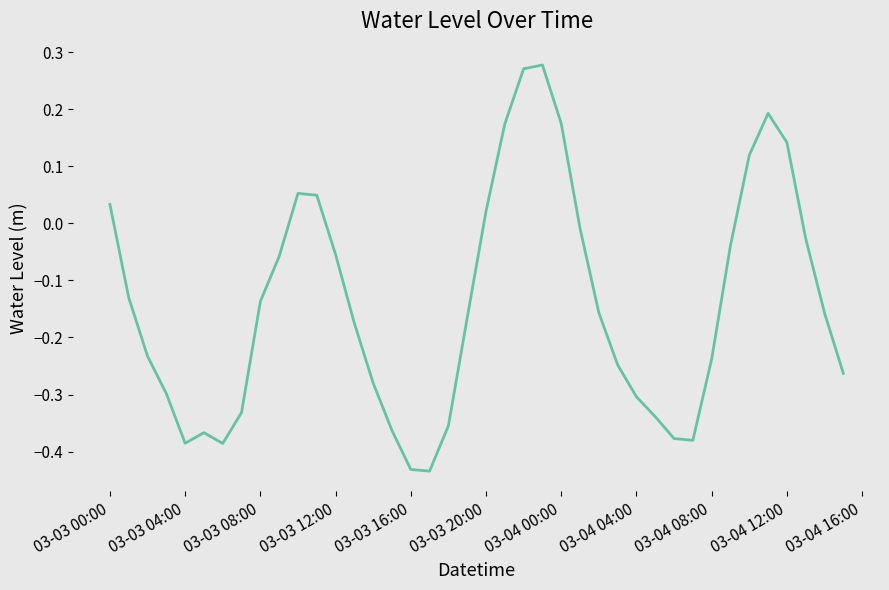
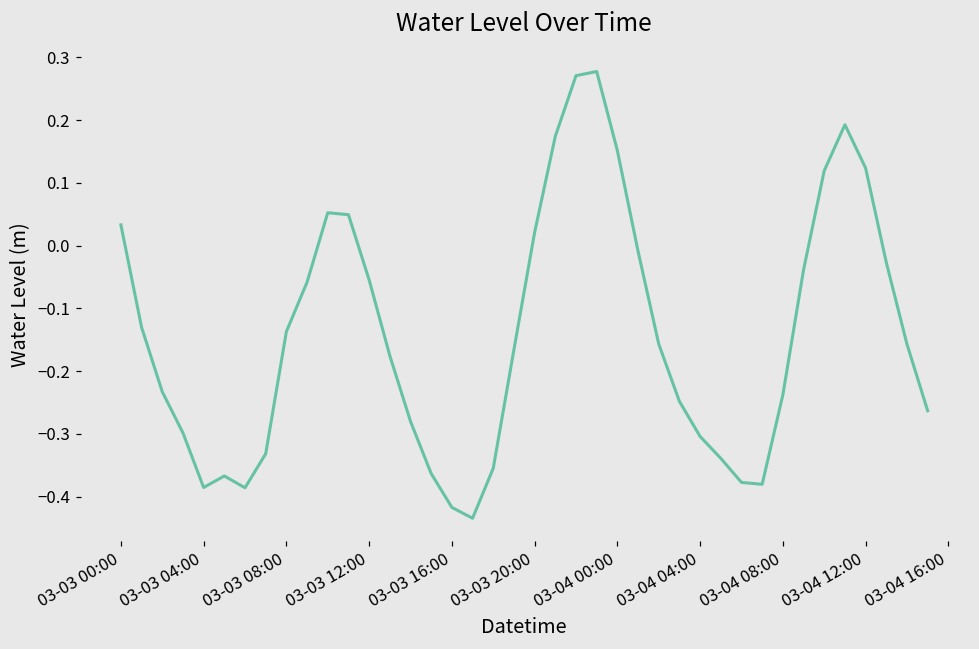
03-03 16:00: -0.43 -> -0.42
03-04 00:00: 0.18 -> 0.15
03-04 12:00: 0.14 -> 0.12
